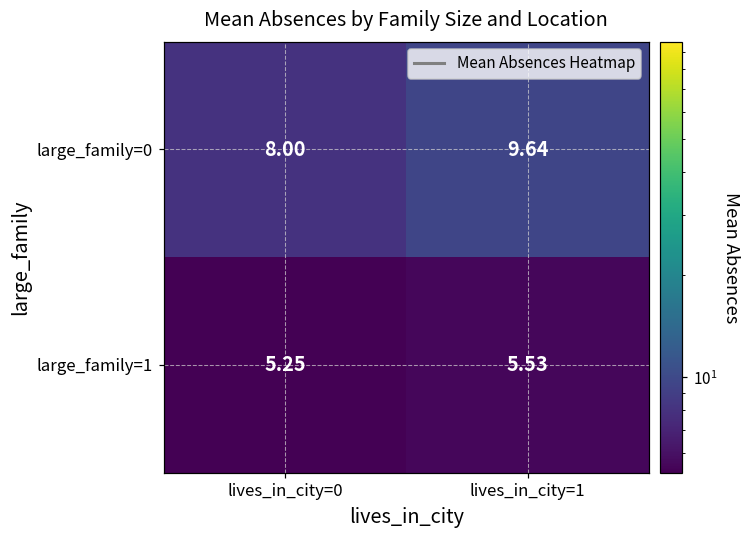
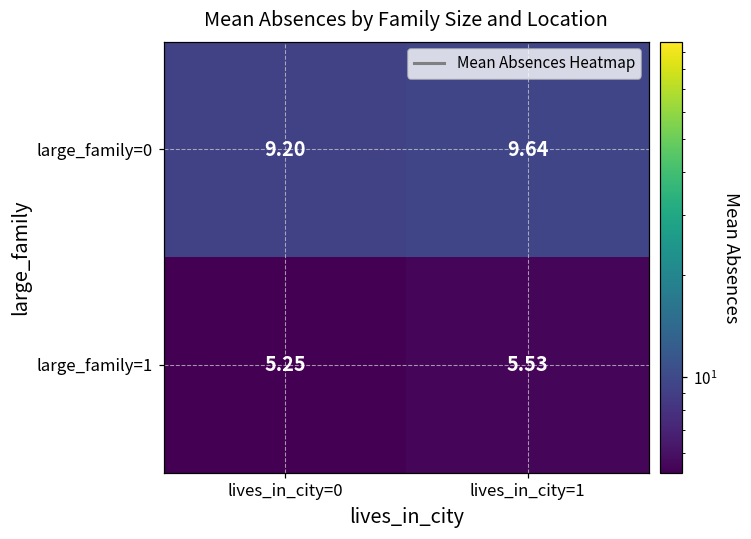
large_family=0, lives_in_city=0: 8.00 -> 9.20
